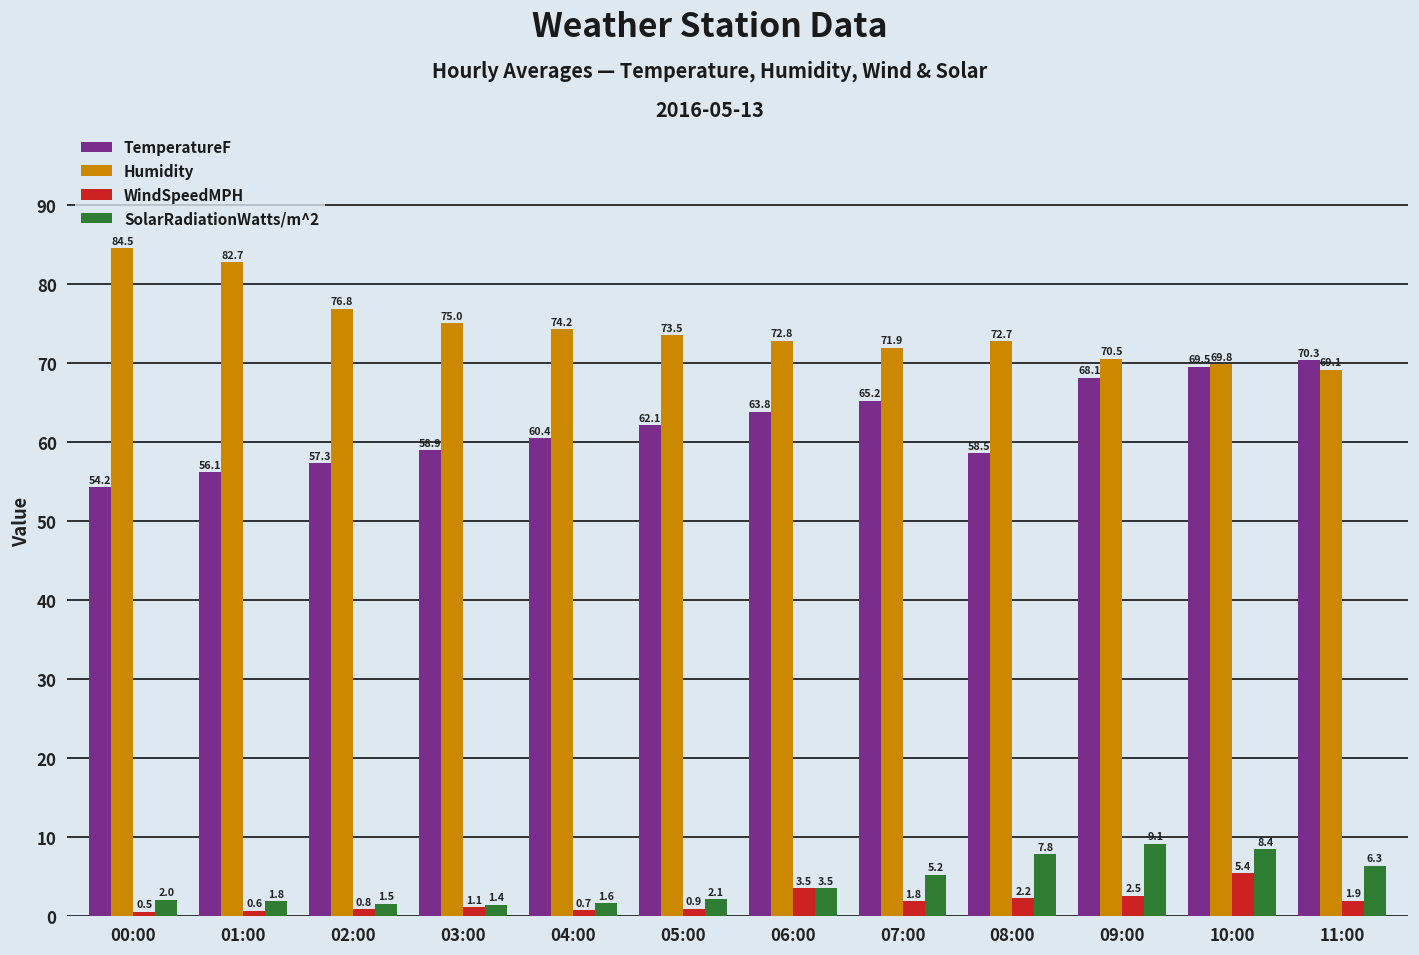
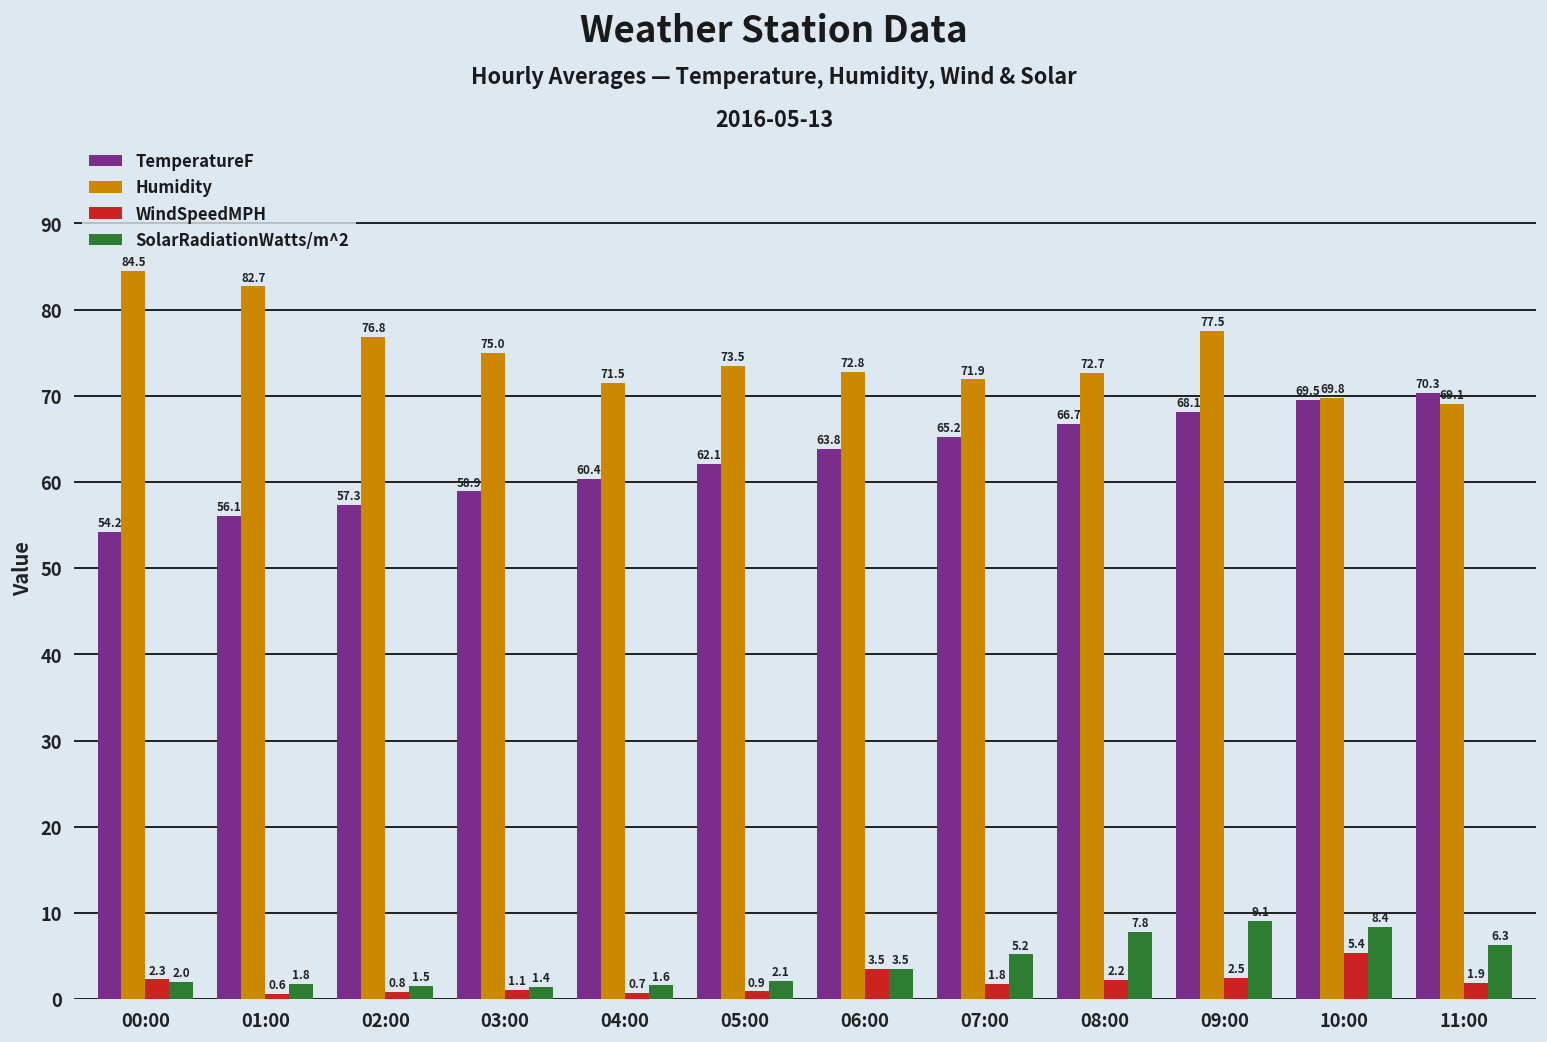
WindSpeedMPH, 00:00: 0.5 -> 2.3
Humidity, 04:00: 74.2 -> 71.5
TemperatureF, 08:00: 58.5 -> 66.7
Humidity, 09:00: 70.5 -> 77.5
